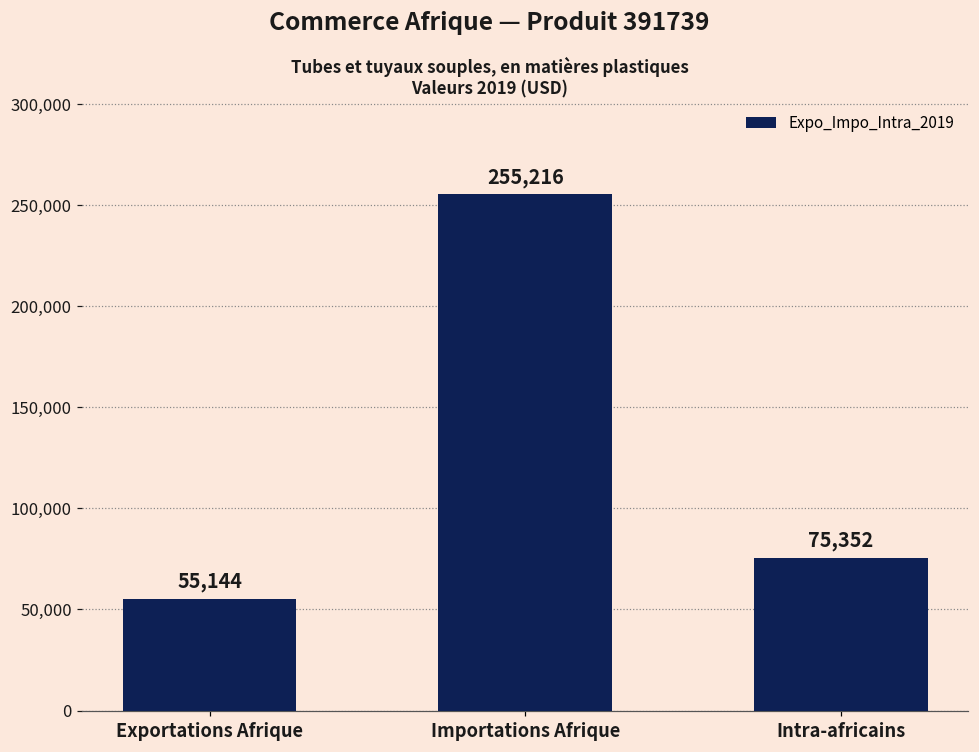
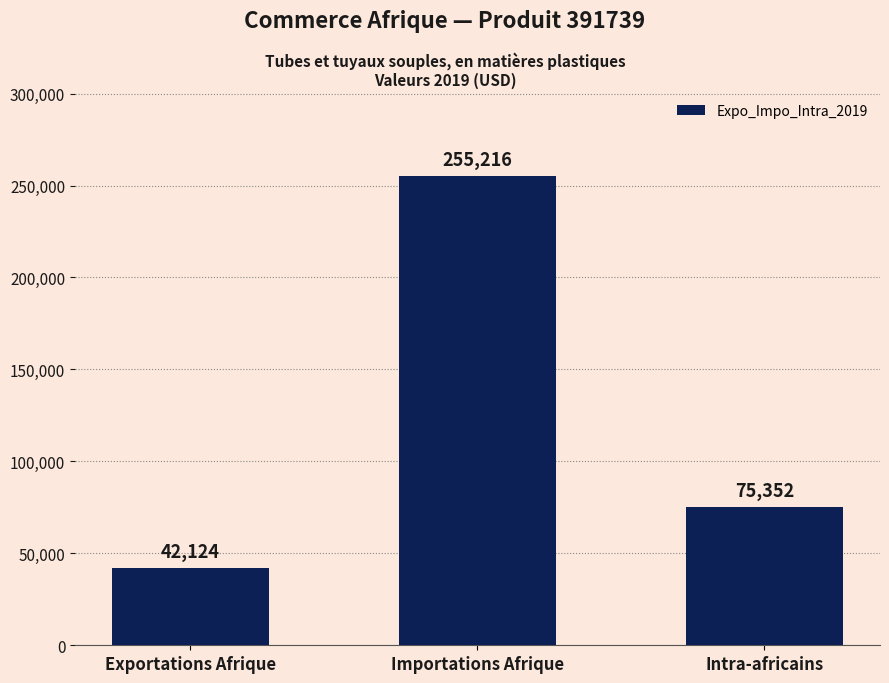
Exportations Afrique: 55,144 -> 42,124
